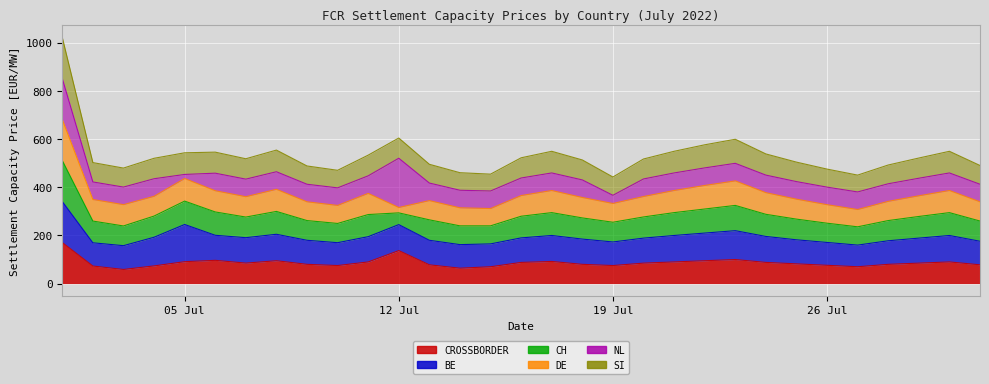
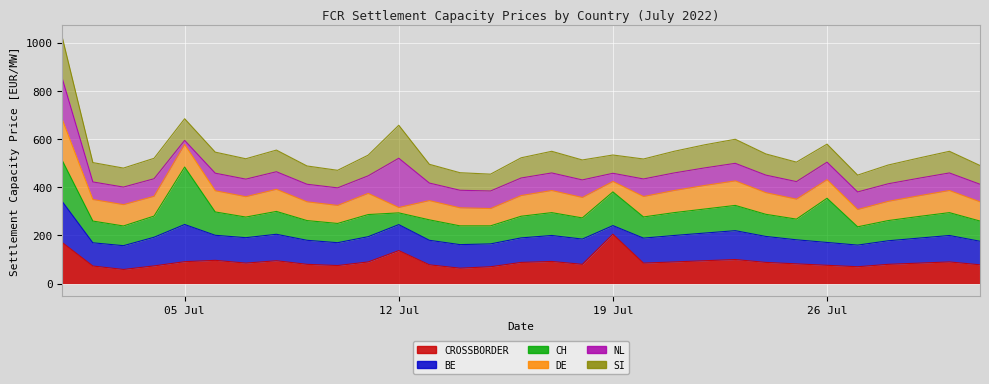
CH, 05 Jul: 100 -> 240
SI, 12 Jul: 80 -> 140
CROSSBORDER, 19 Jul: 80 -> 210
BE, 19 Jul: 100 -> 40
CH, 19 Jul: 80 -> 140
DE, 19 Jul: 80 -> 40
CH, 26 Jul: 80 -> 180
